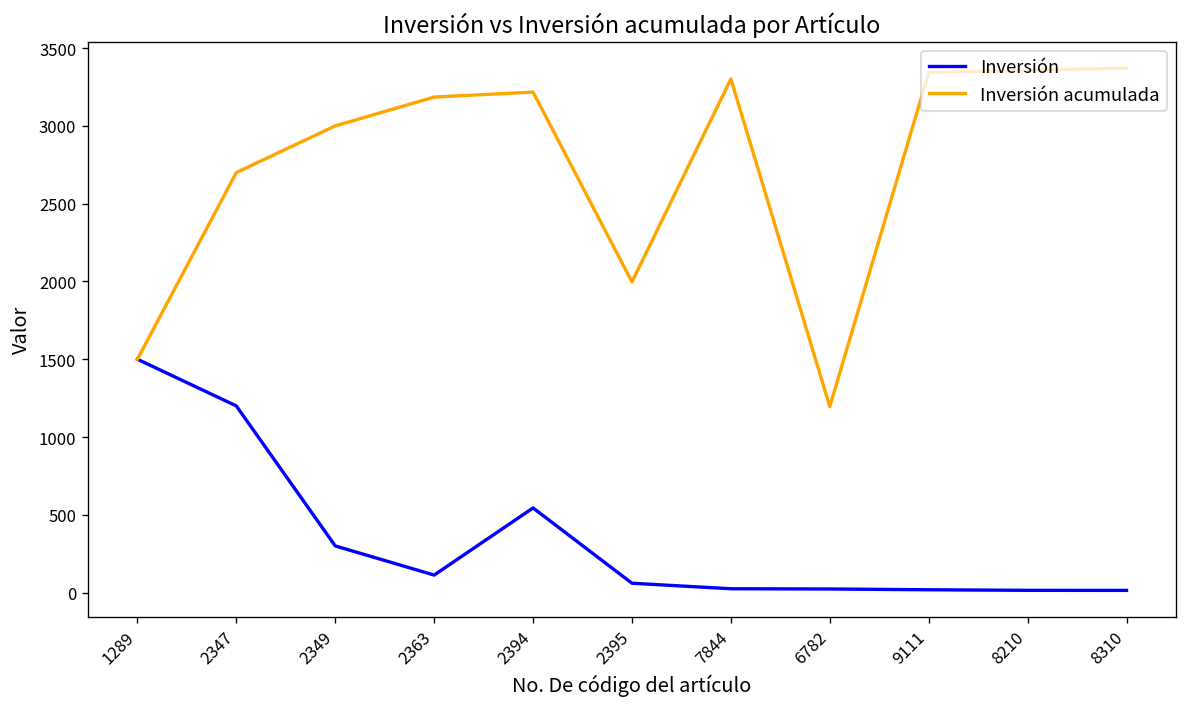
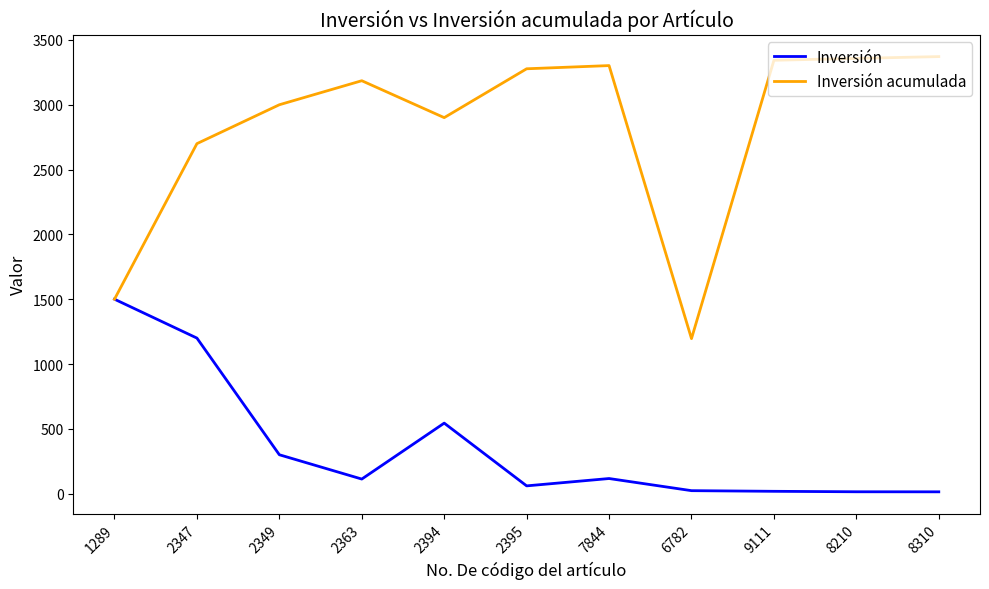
Inversión acumulada, 2394: 3220 -> 2900
Inversión acumulada, 2395: 2000 -> 3280
Inversión, 7844: 20 -> 120
